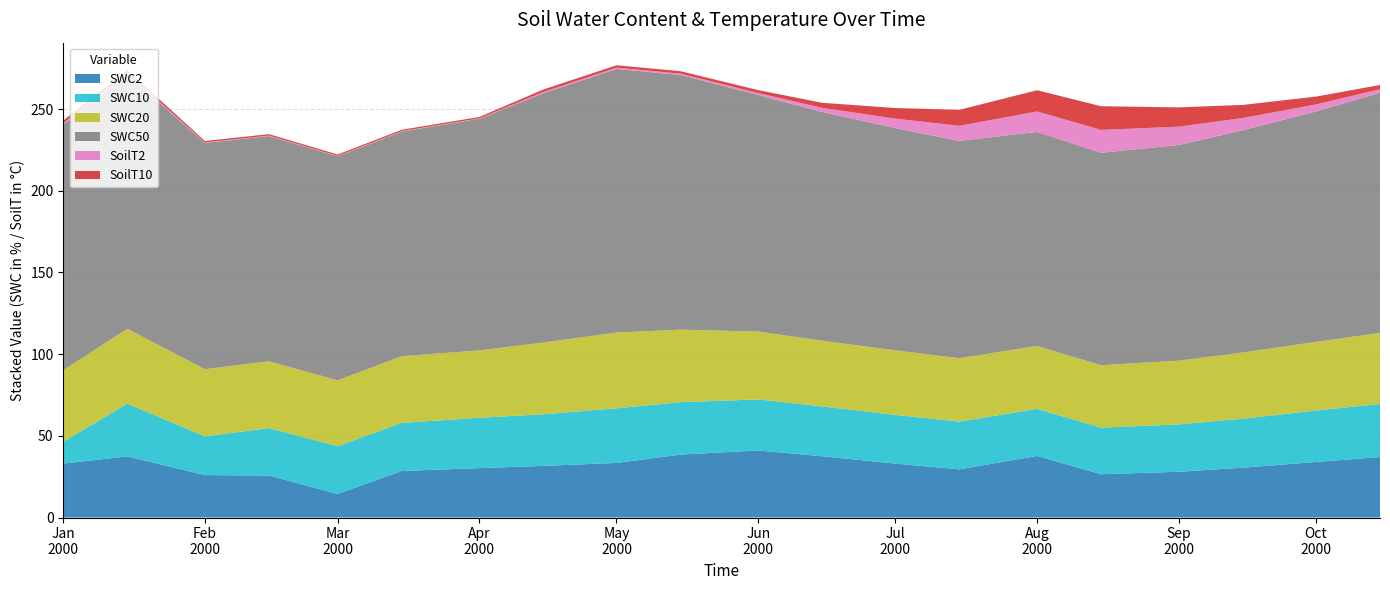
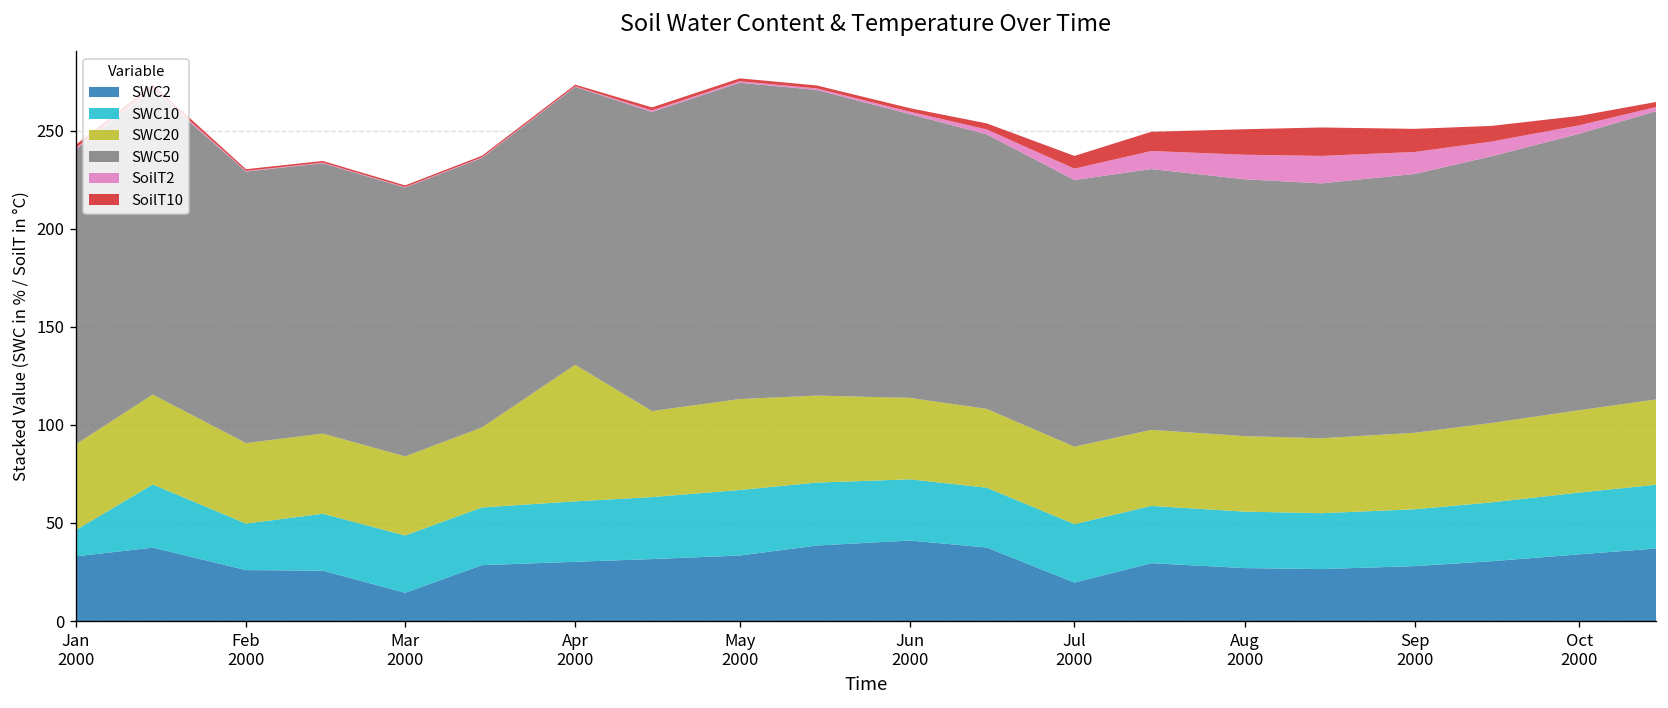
SWC20, Apr 2000: 41 -> 70
SWC2, Jul 2000: 33 -> 20
SWC2, Aug 2000: 38 -> 27
